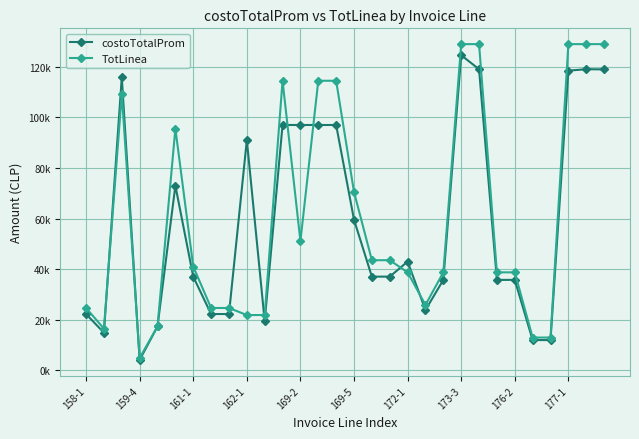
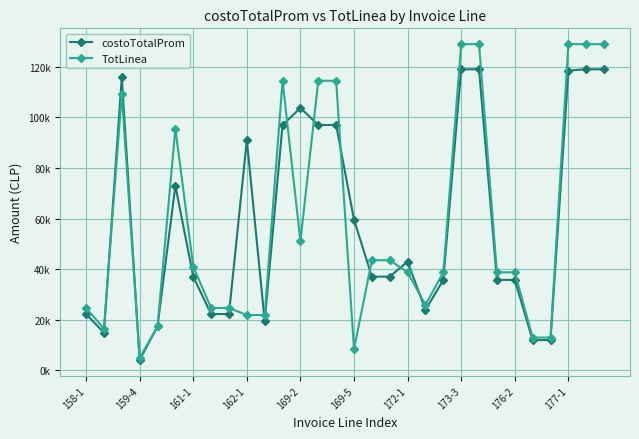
costoTotalProm, 169-2: 97000 -> 104000
TotLinea, 169-5: 71000 -> 8000
costoTotalProm, 173-3: 125000 -> 119000
